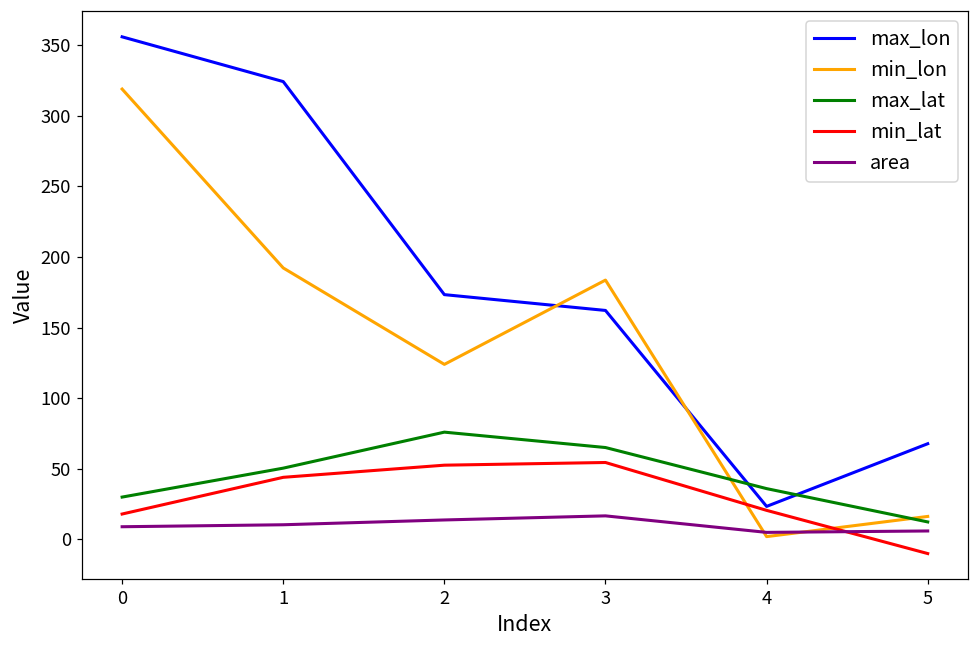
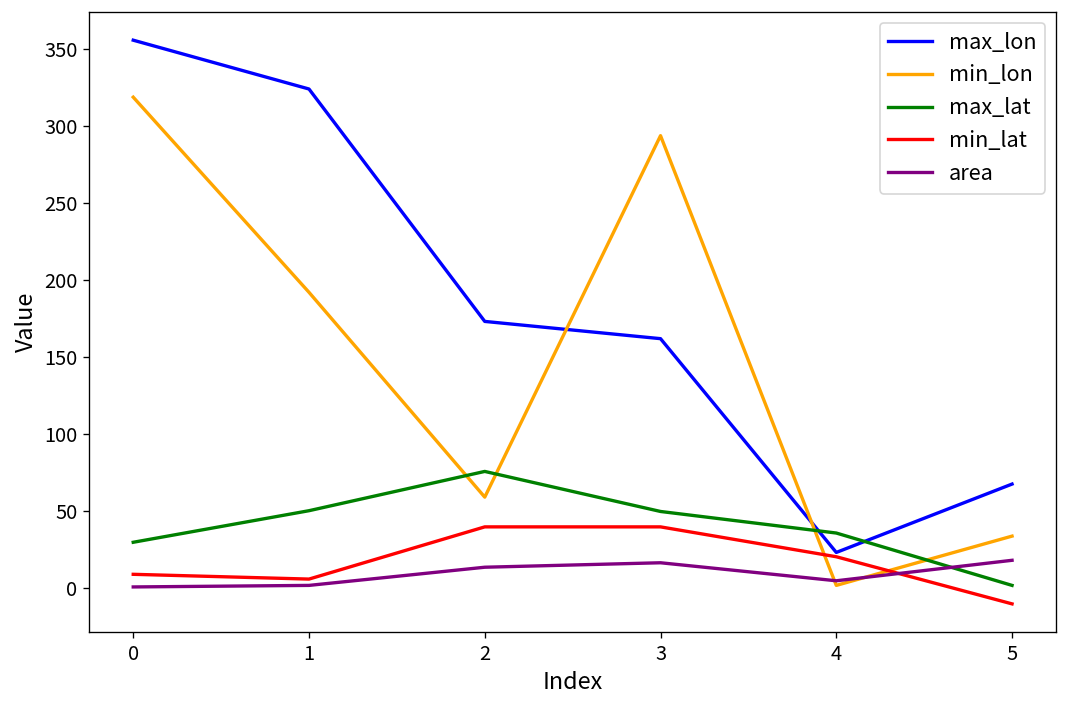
min_lat, 0: 18 -> 9
area, 0: 9 -> 1
min_lat, 1: 44 -> 6
area, 1: 10 -> 2
min_lon, 2: 124 -> 59
min_lat, 2: 53 -> 40
min_lon, 3: 184 -> 294
max_lat, 3: 65 -> 50
min_lat, 3: 55 -> 40
min_lon, 5: 16 -> 34
max_lat, 5: 12 -> 2
area, 5: 6 -> 18
